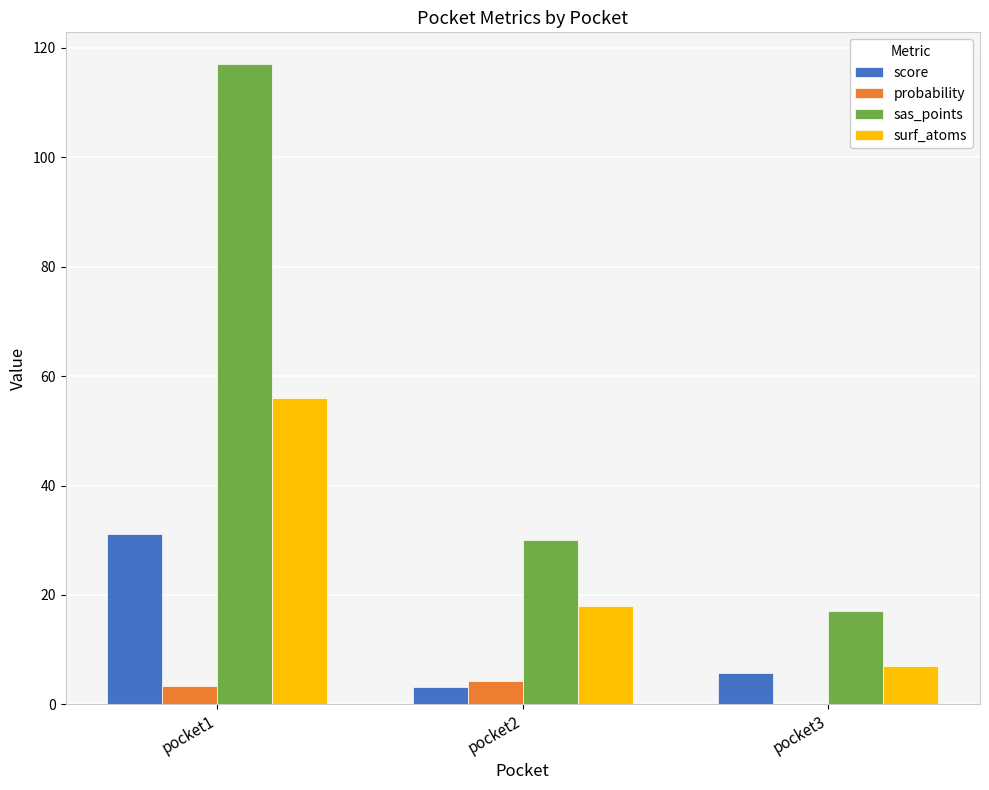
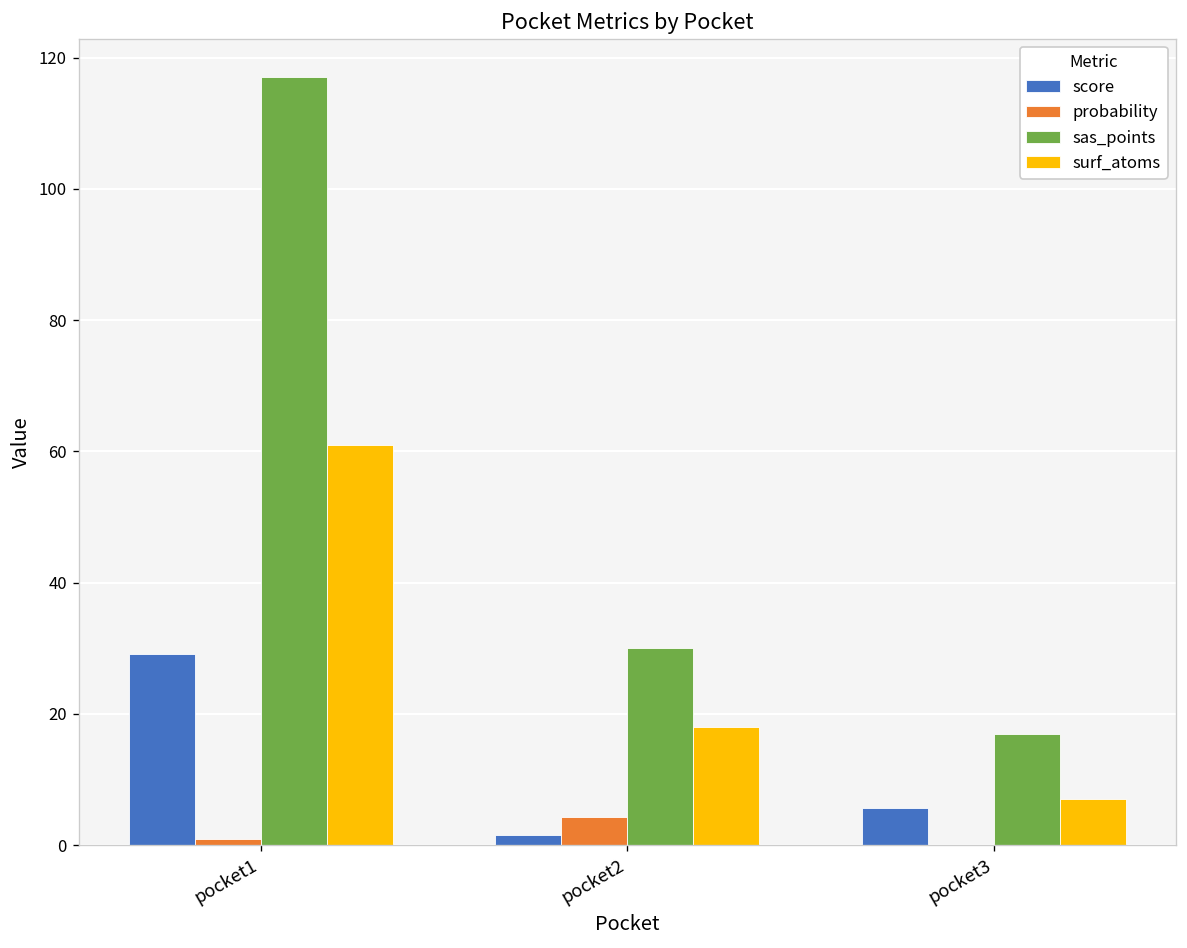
score, pocket1: 31 -> 29
probability, pocket1: 3 -> 1
surf_atoms, pocket1: 56 -> 61
score, pocket2: 3 -> 2
